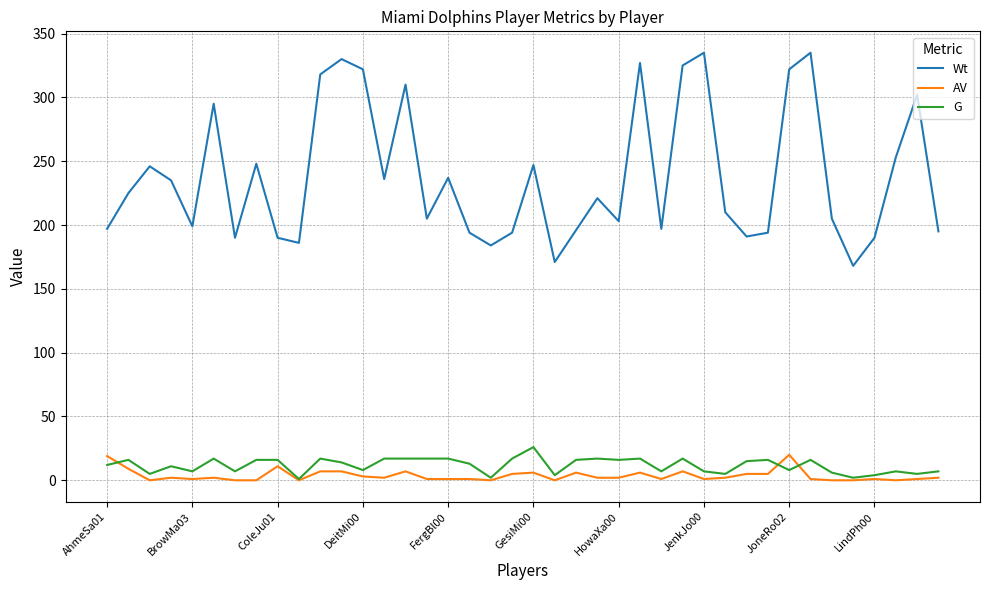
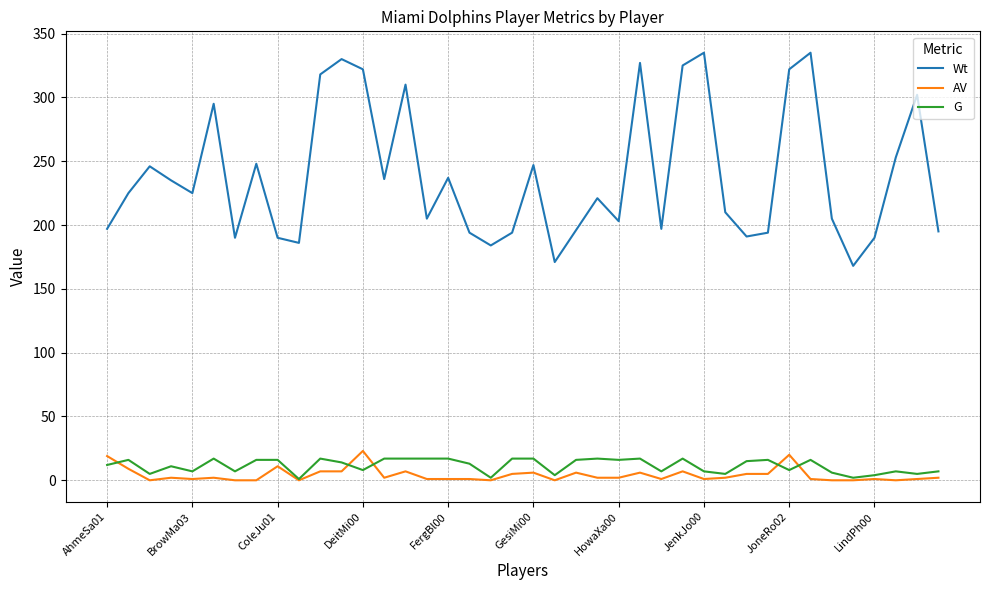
Wt, BrowMa03: 199 -> 225
AV, DeitMi00: 3 -> 23
G, GesiMi00: 26 -> 17
